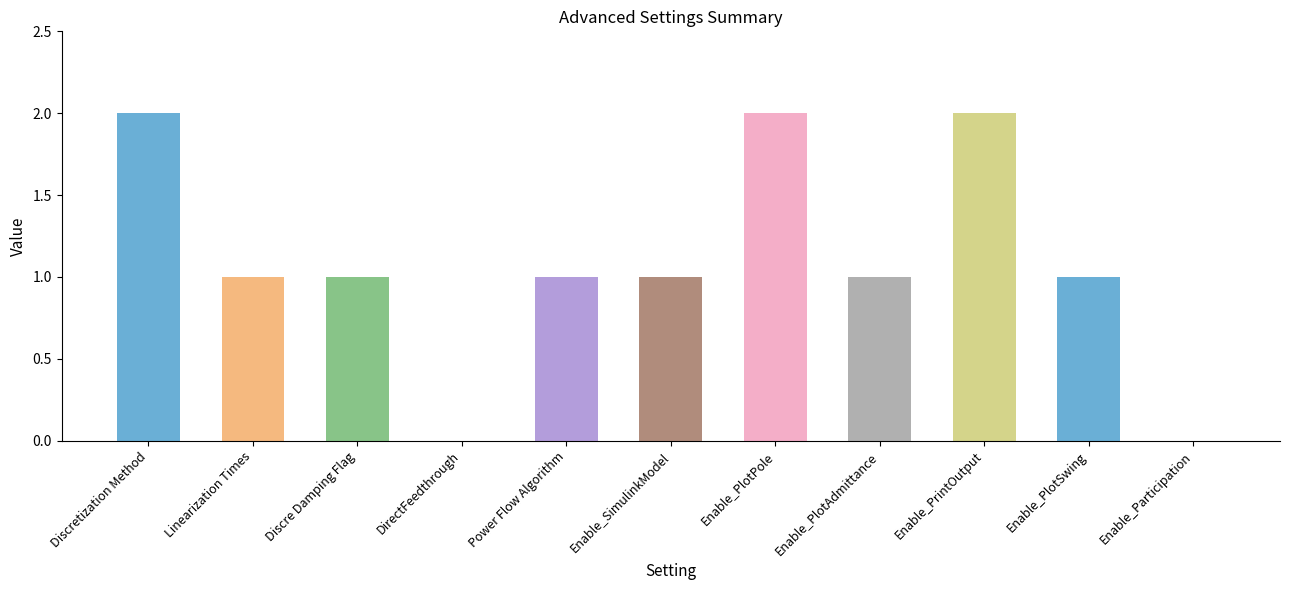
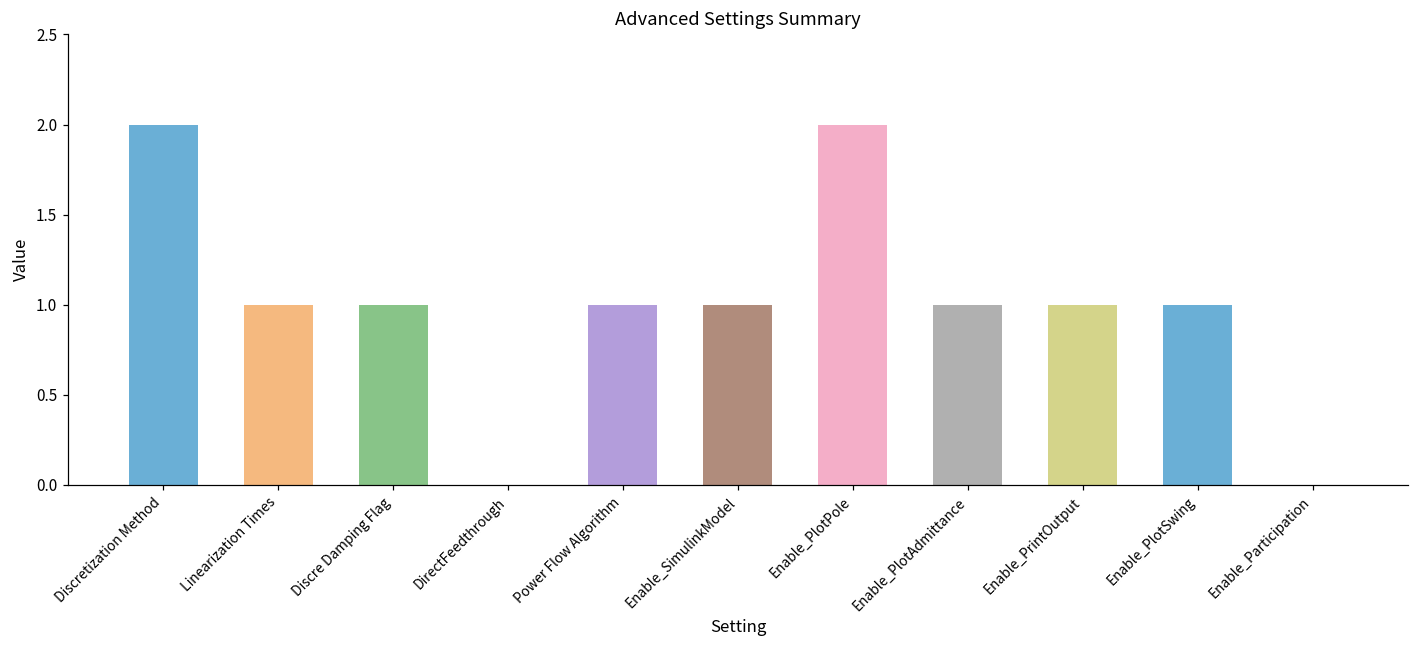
Enable_PrintOutput: 2 -> 1
